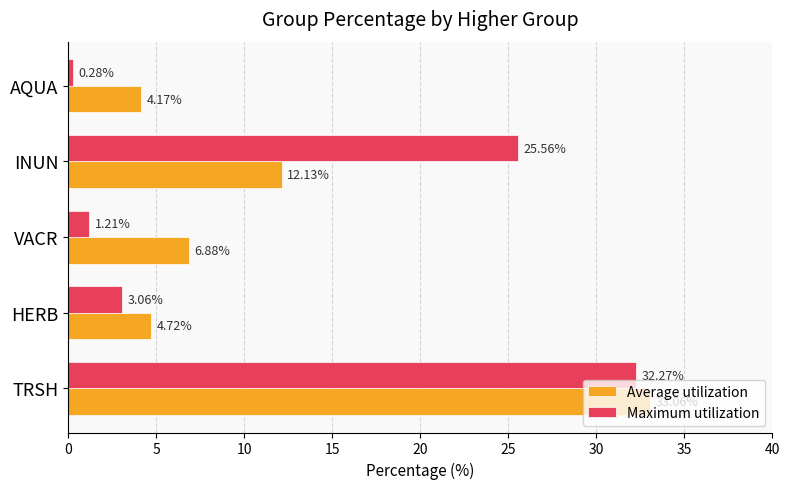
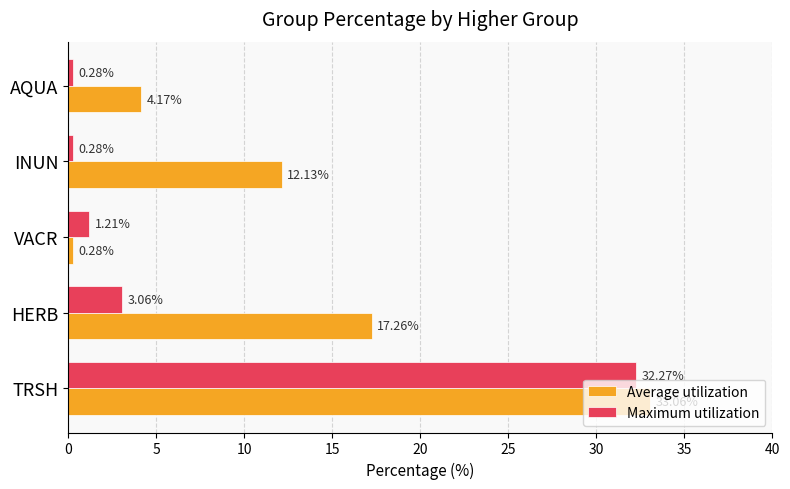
Maximum utilization, INUN: 25.56% -> 0.28%
Average utilization, VACR: 6.88% -> 0.28%
Average utilization, HERB: 4.72% -> 17.26%
